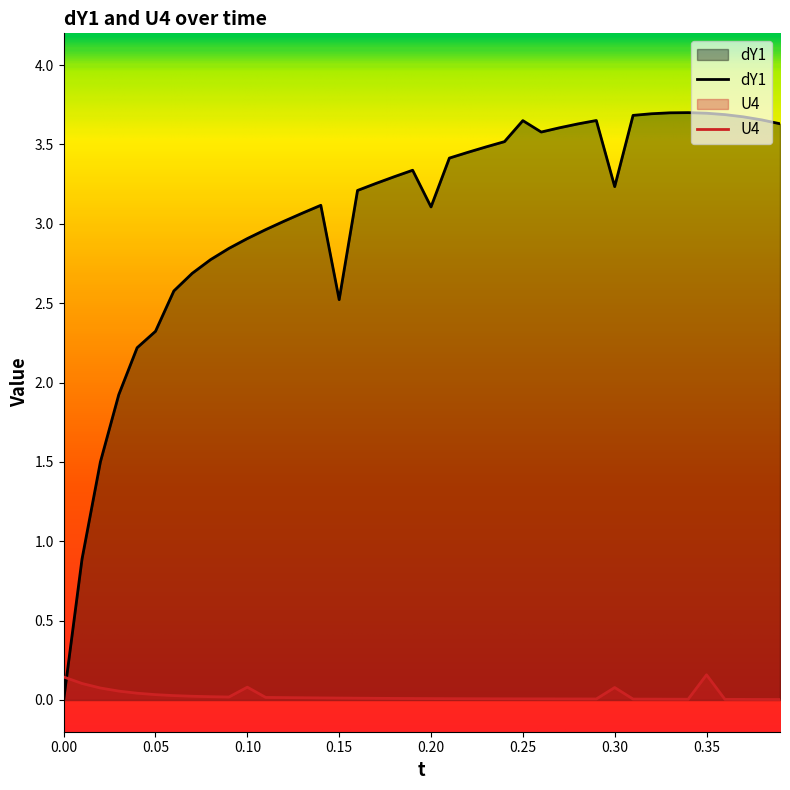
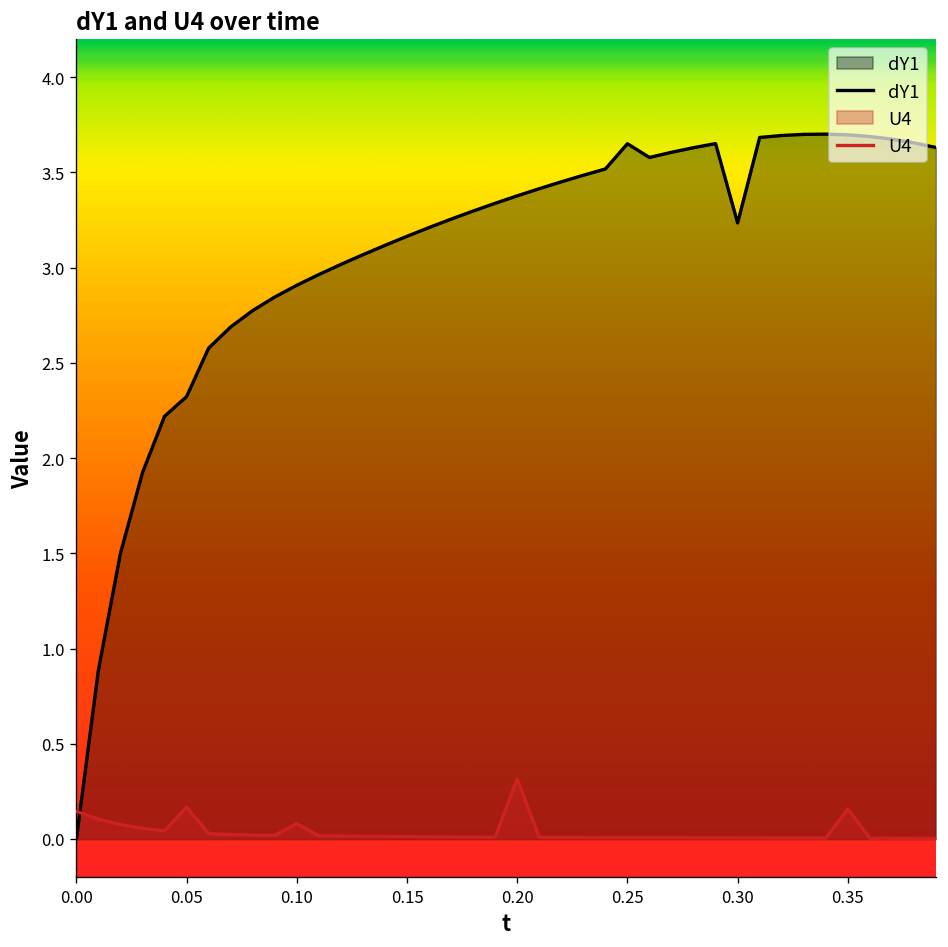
U4, 0.05: 0.03 -> 0.17
dY1, 0.15: 2.52 -> 3.16
dY1, 0.20: 3.11 -> 3.38
U4, 0.20: 0.01 -> 0.32
U4, 0.30: 0.08 -> 0.01
